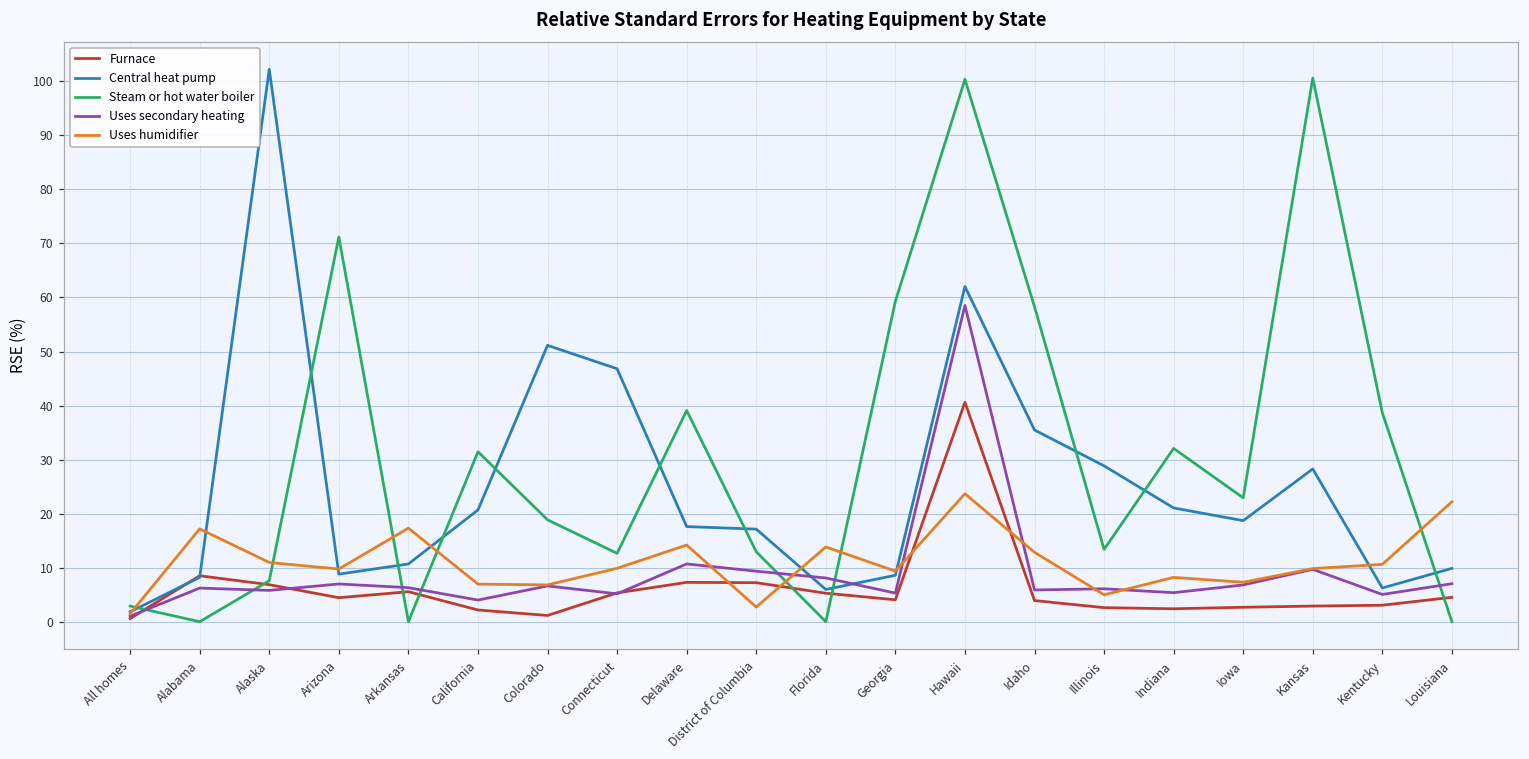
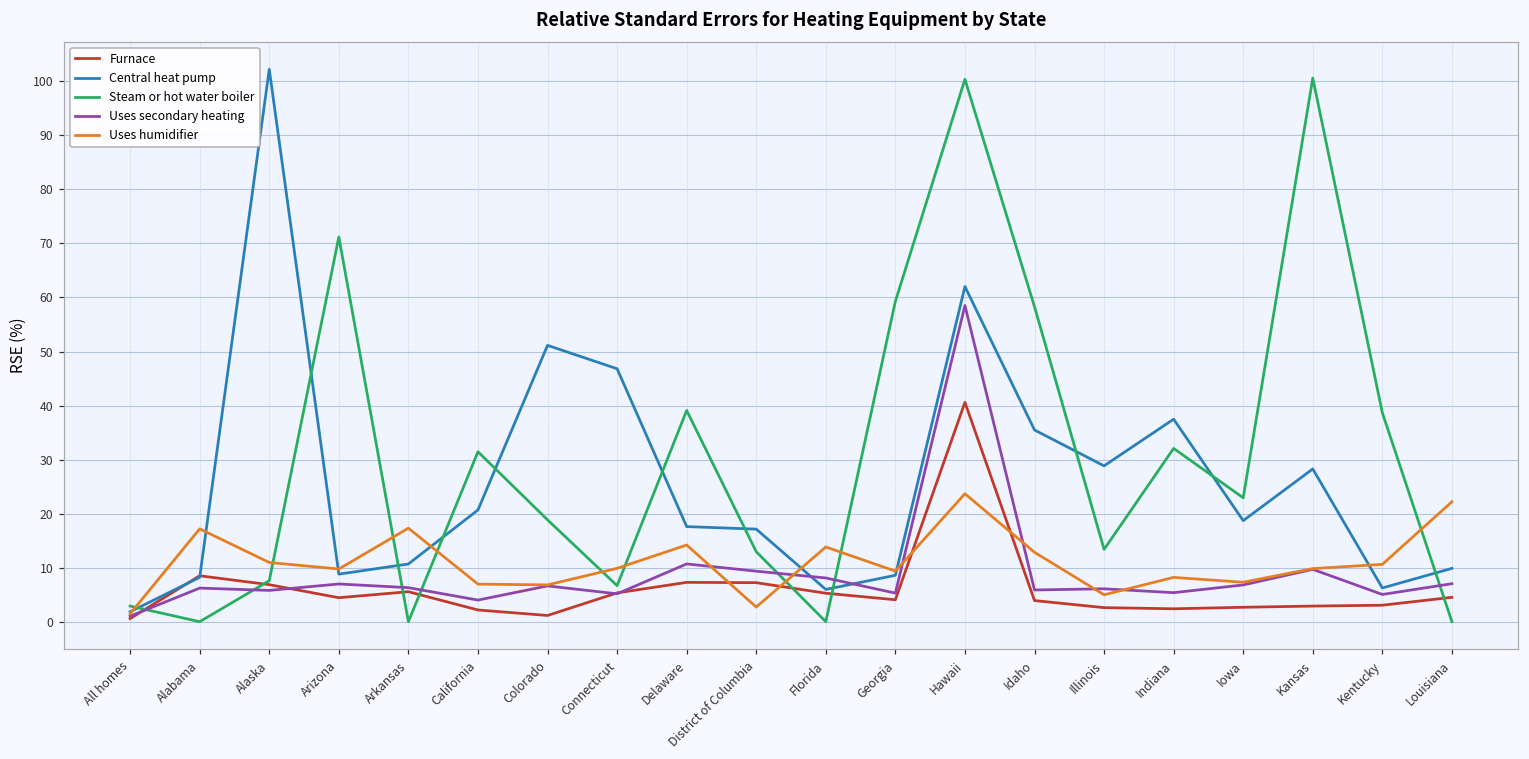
Steam or hot water boiler, Connecticut: 13 -> 7
Central heat pump, Indiana: 21 -> 37
